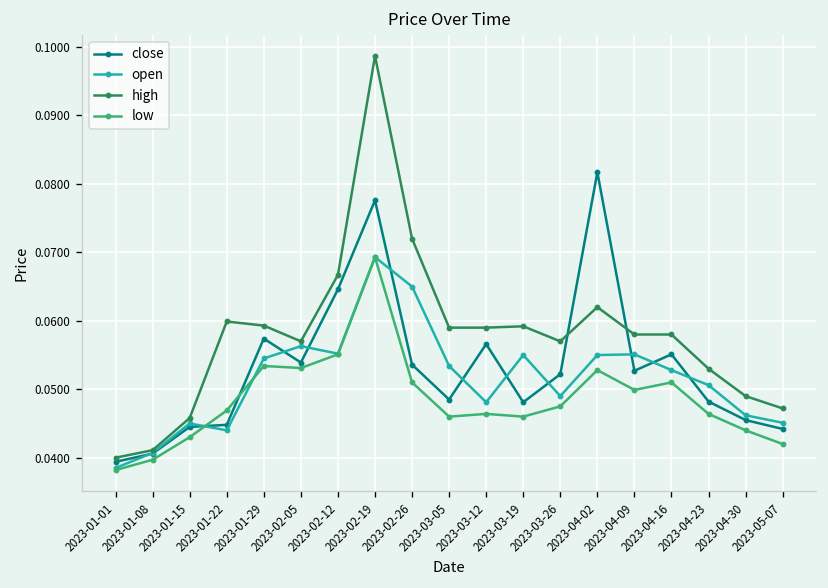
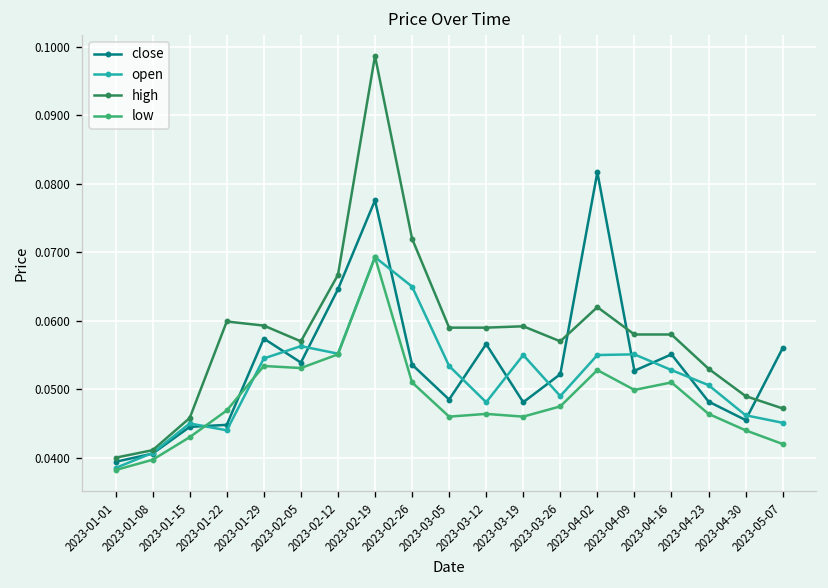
close, 2023-05-07: 0.044 -> 0.056
